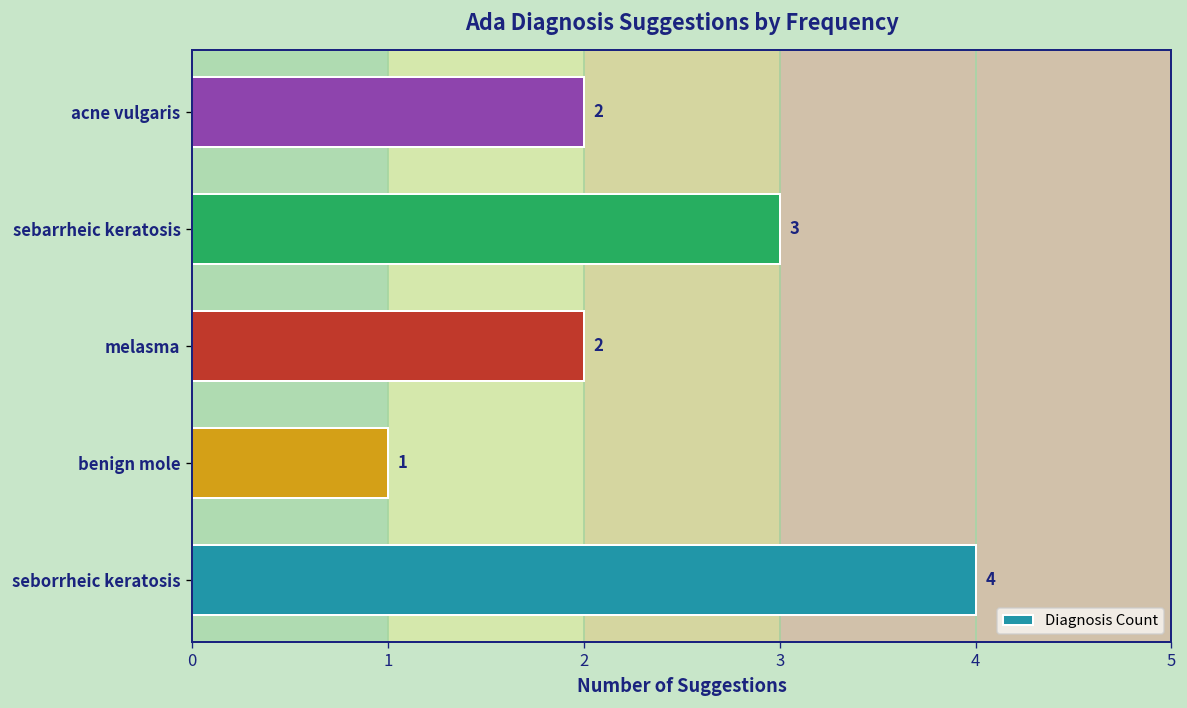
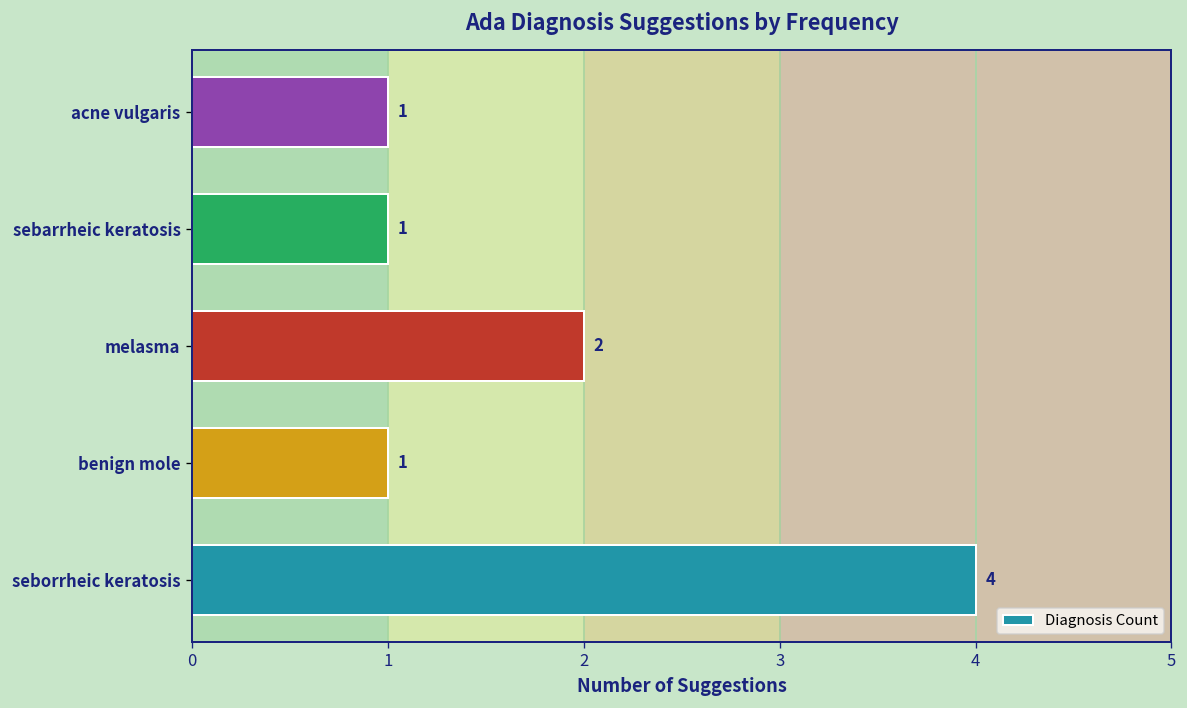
acne vulgaris: 2 -> 1
sebarrheic keratosis: 3 -> 1
